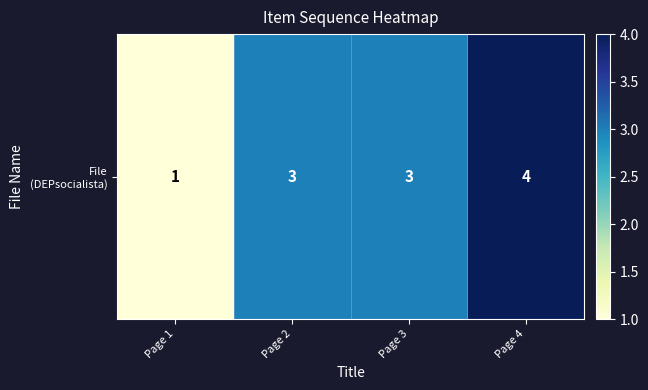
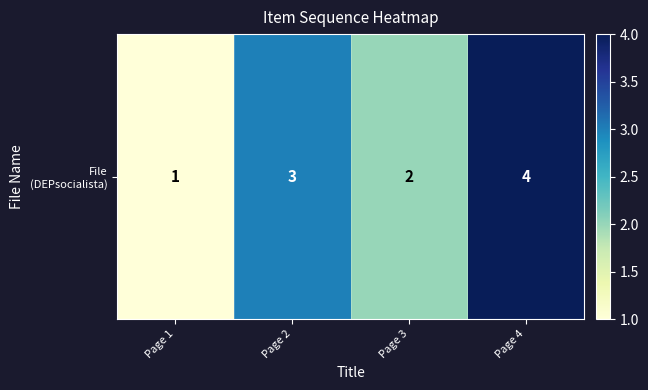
File (DEPsocialista), Page 3: 3 -> 2
